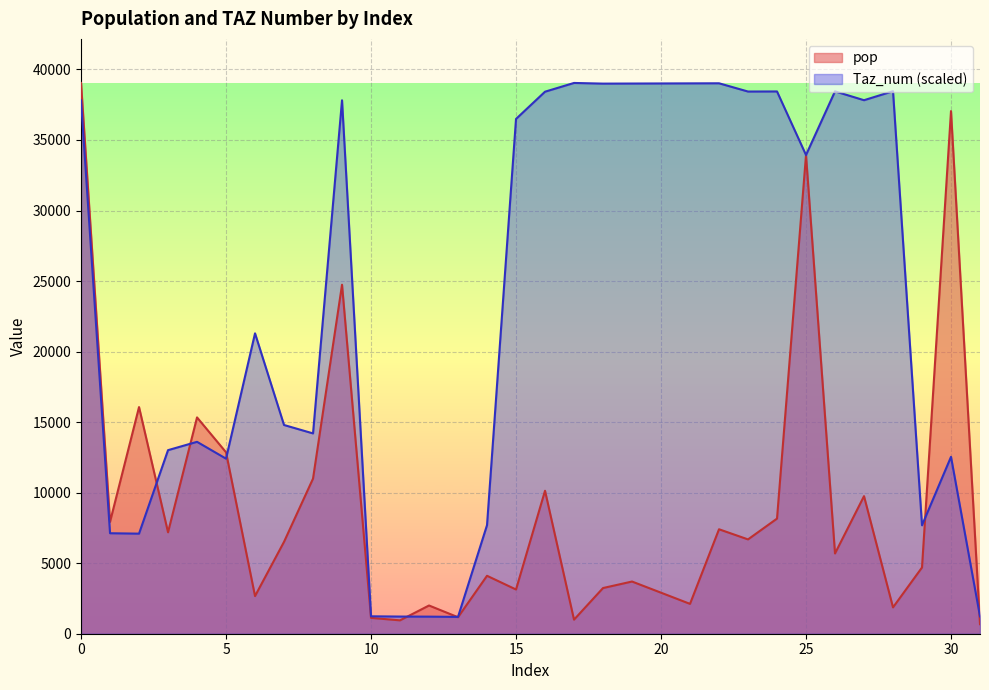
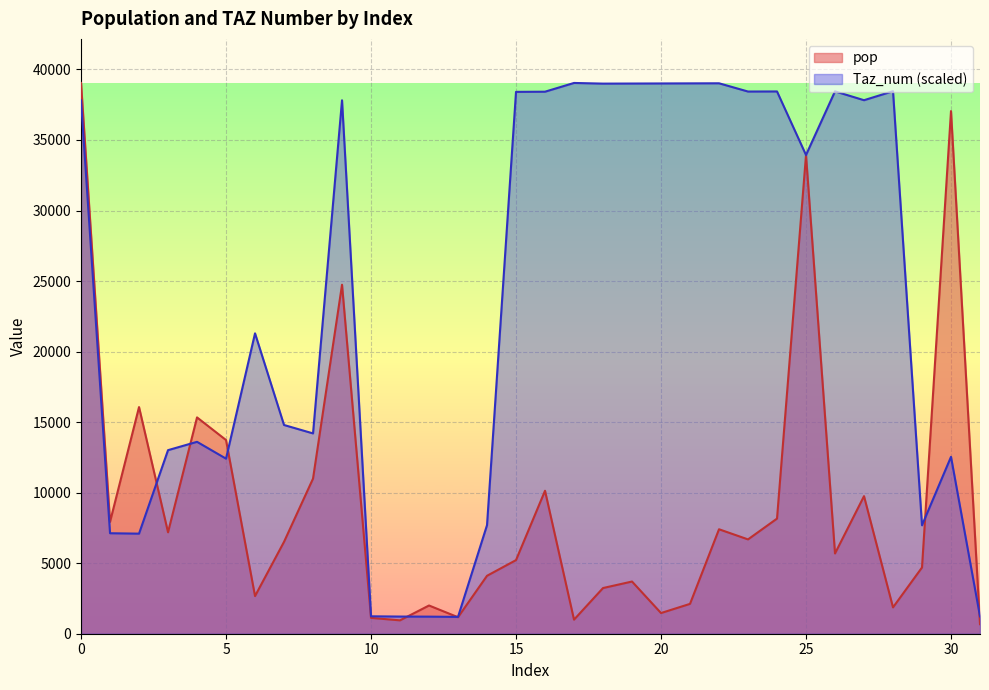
pop, 5: 12900 -> 13700
pop, 15: 3100 -> 5200
Taz_num (scaled), 15: 36500 -> 38400
pop, 20: 2900 -> 1500
